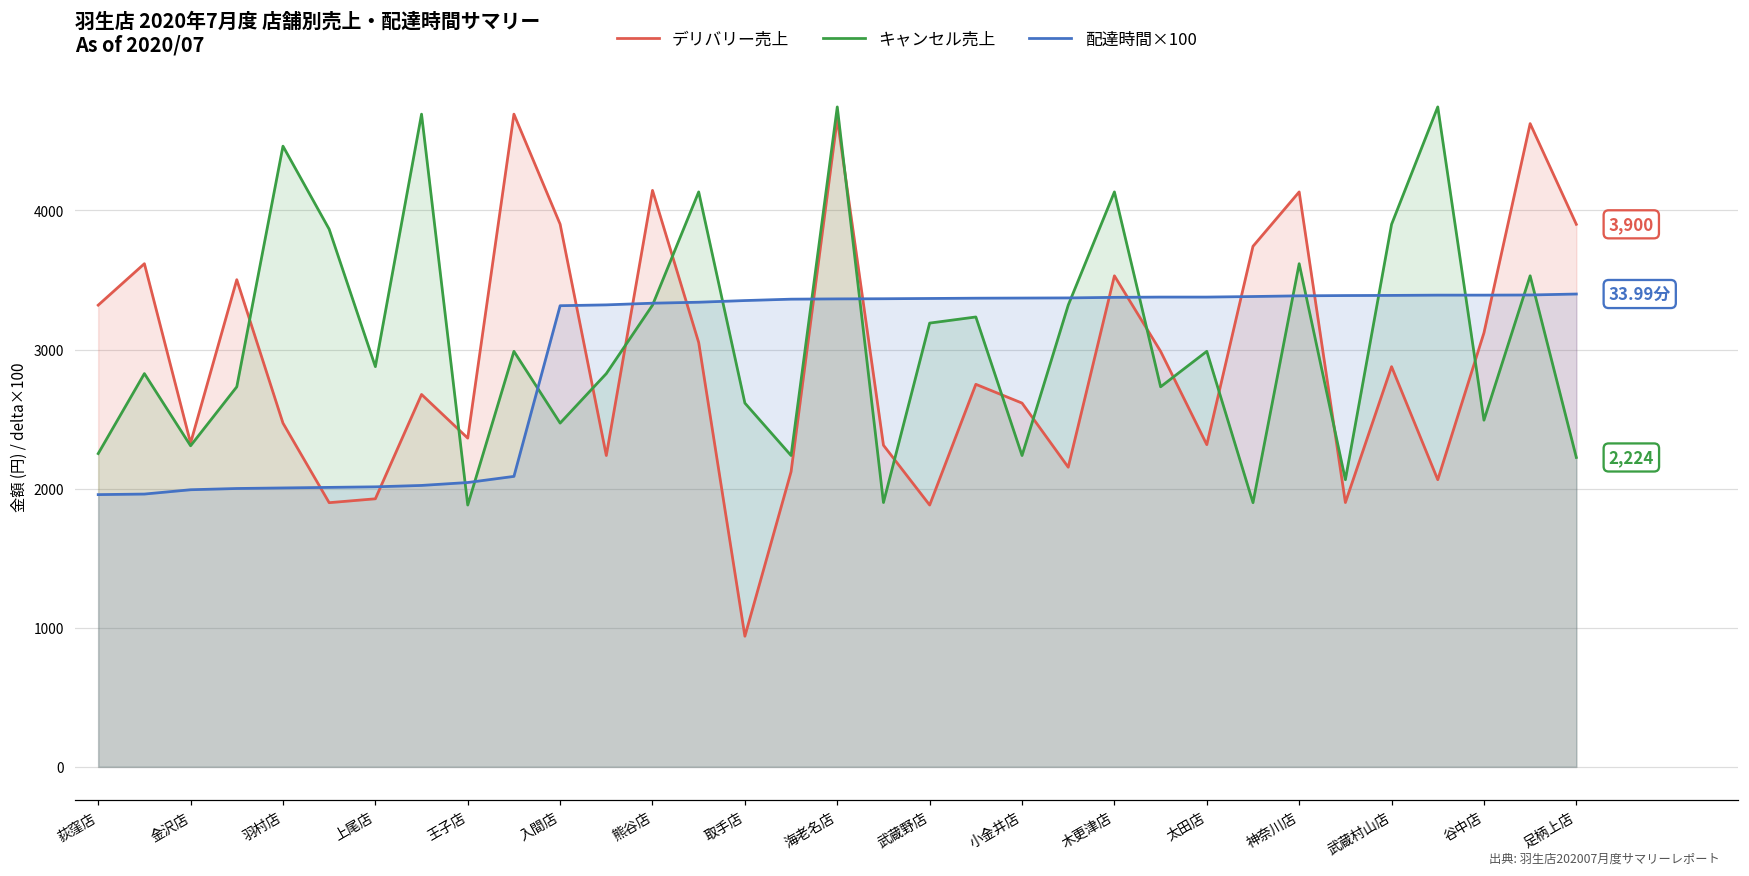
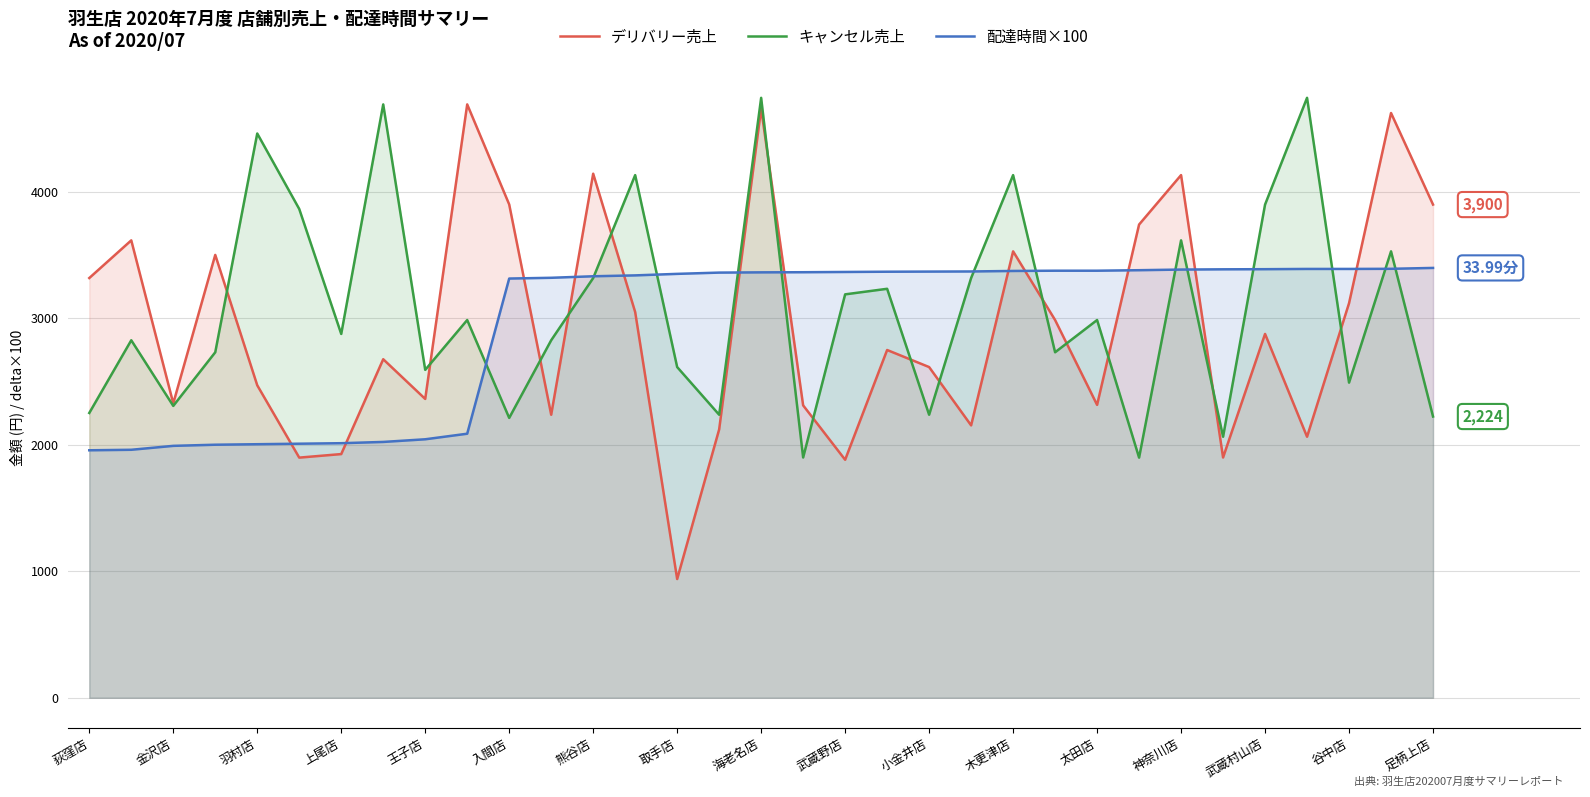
キャンセル売上, 王子店: 1880 -> 2590
キャンセル売上, 入間店: 2470 -> 2210
